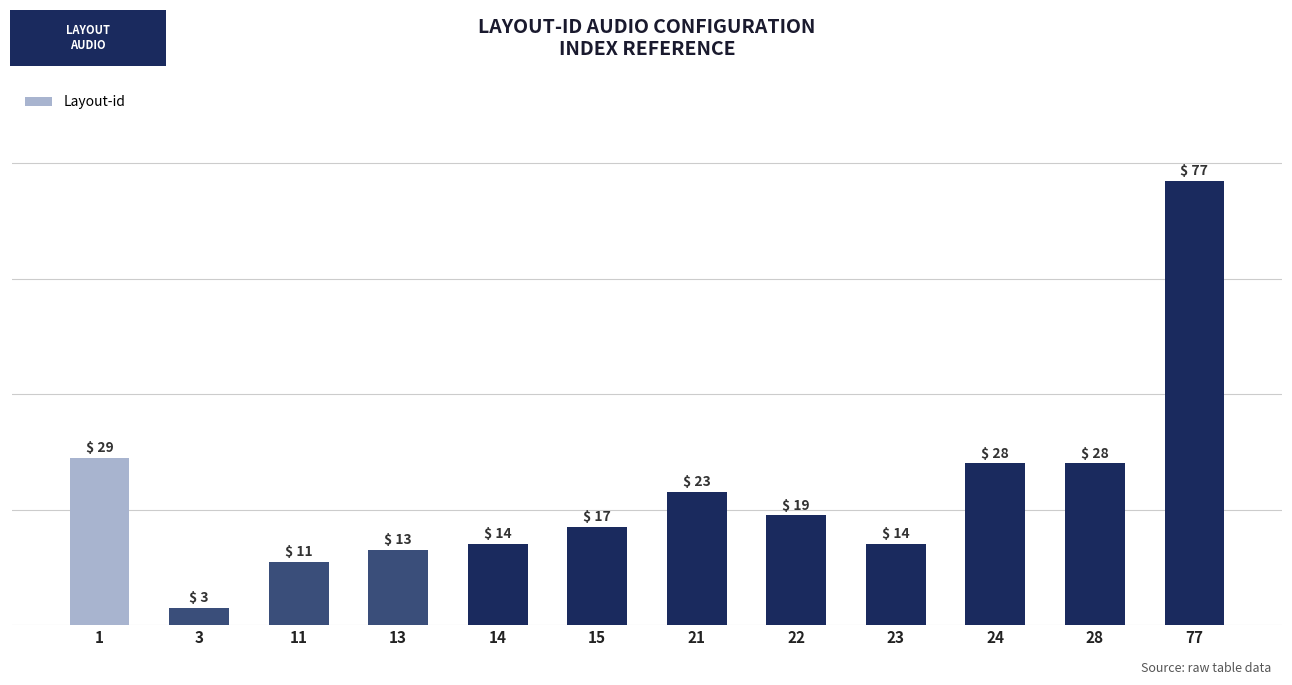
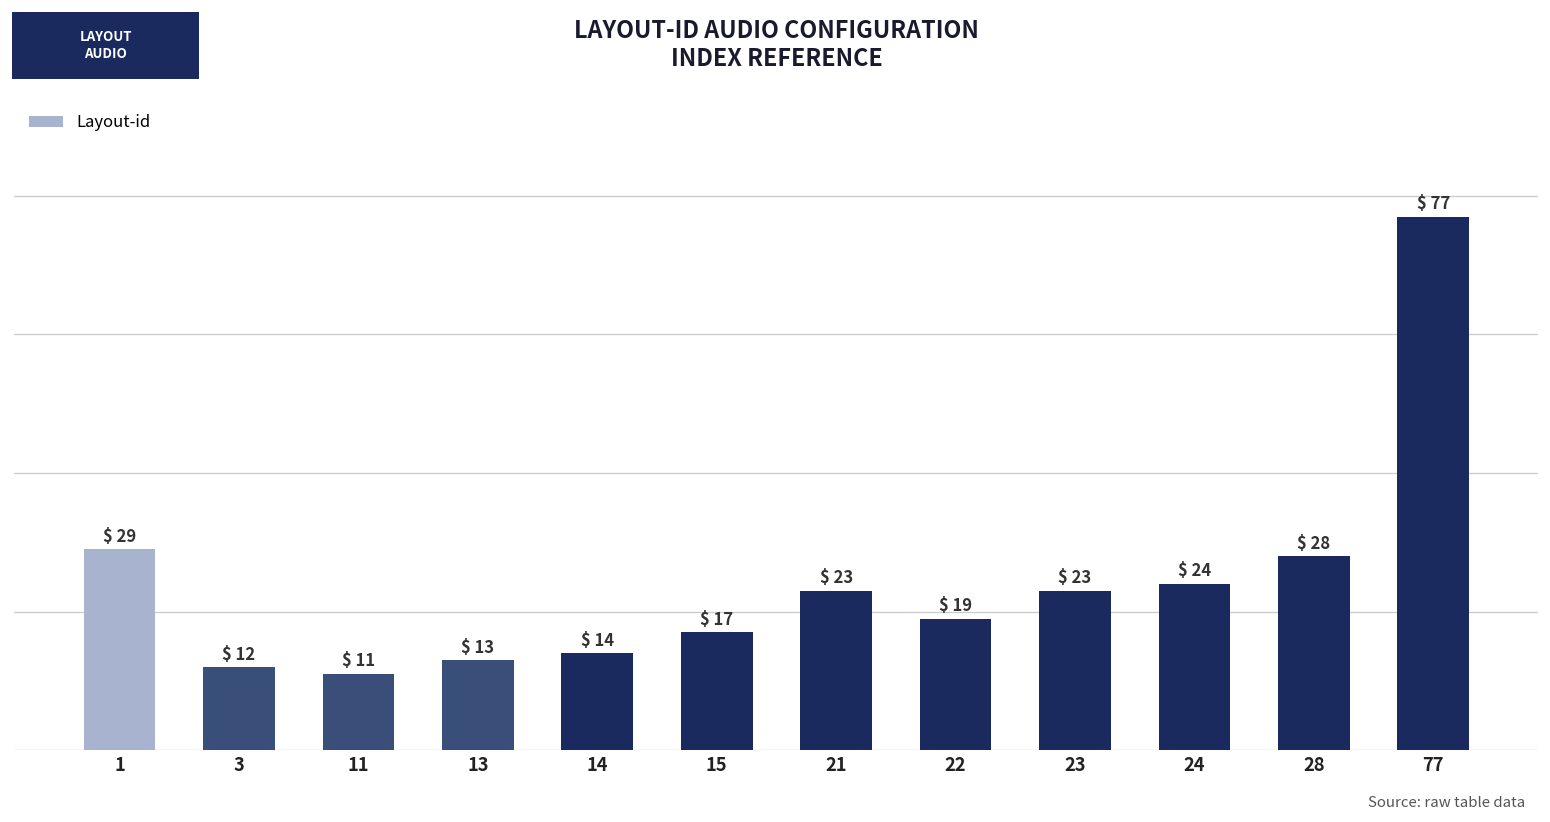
3: 3 -> 12
23: 14 -> 23
24: 28 -> 24
